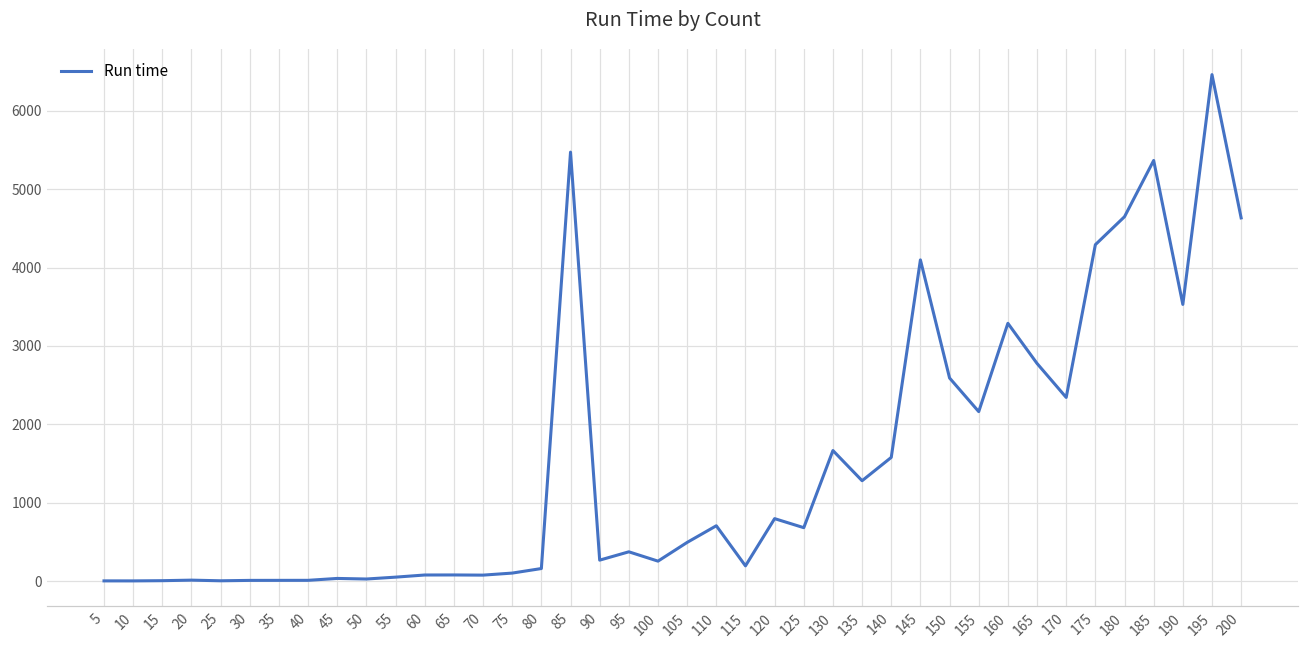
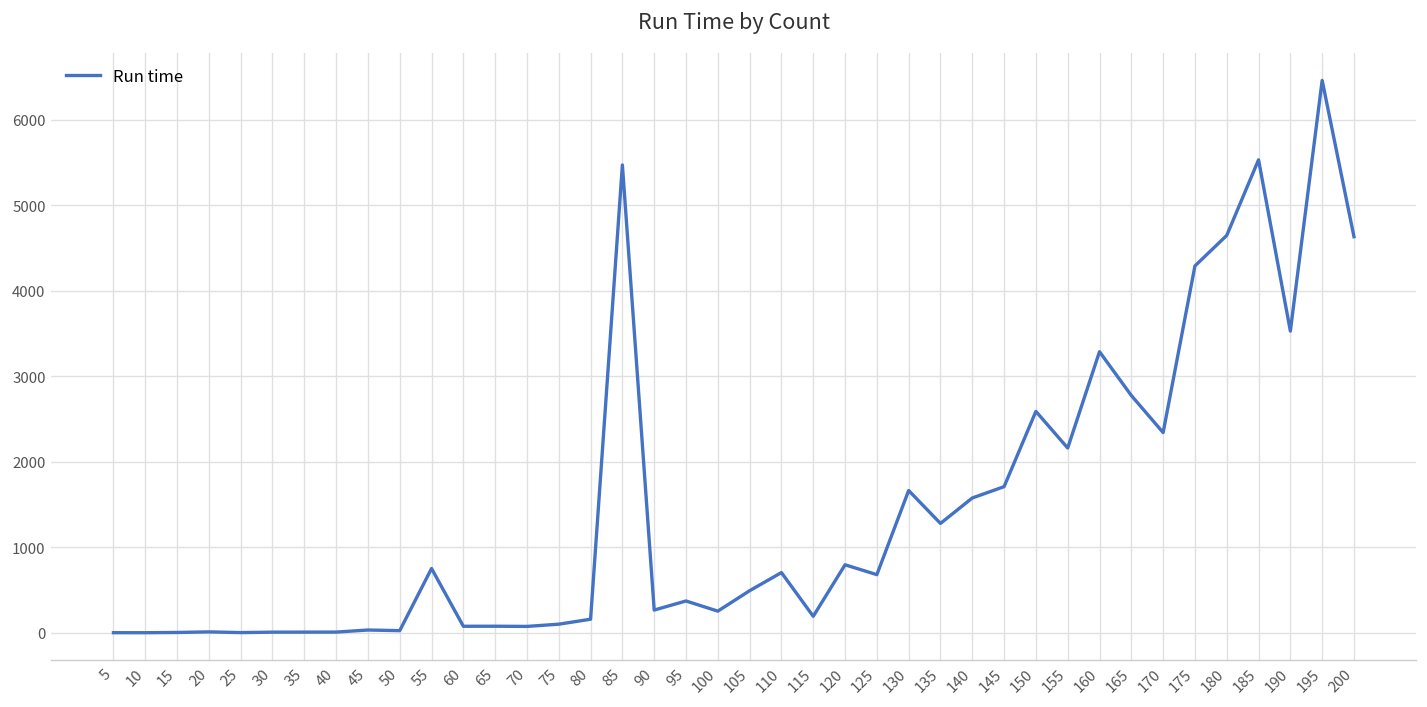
55: 100 -> 800
145: 4100 -> 1700
185: 5400 -> 5500
